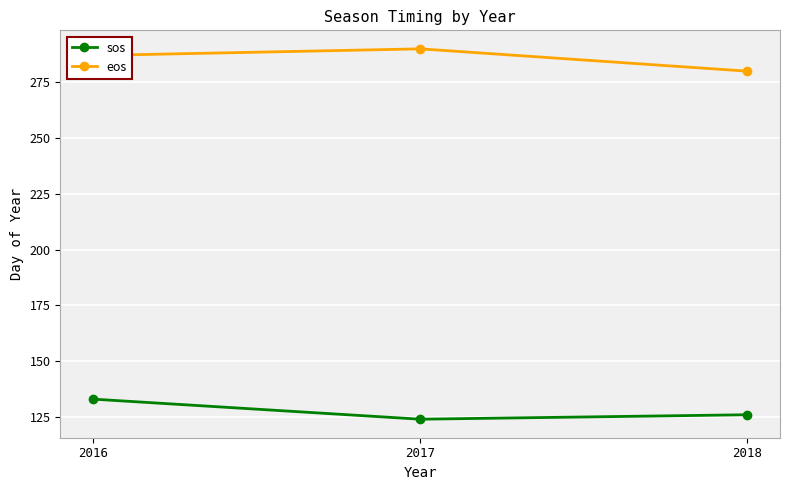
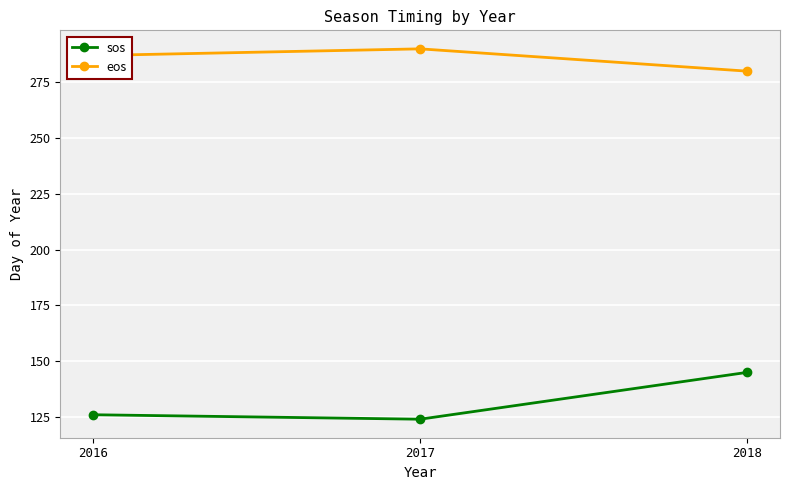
sos, 2016: 133 -> 126
sos, 2018: 126 -> 145
